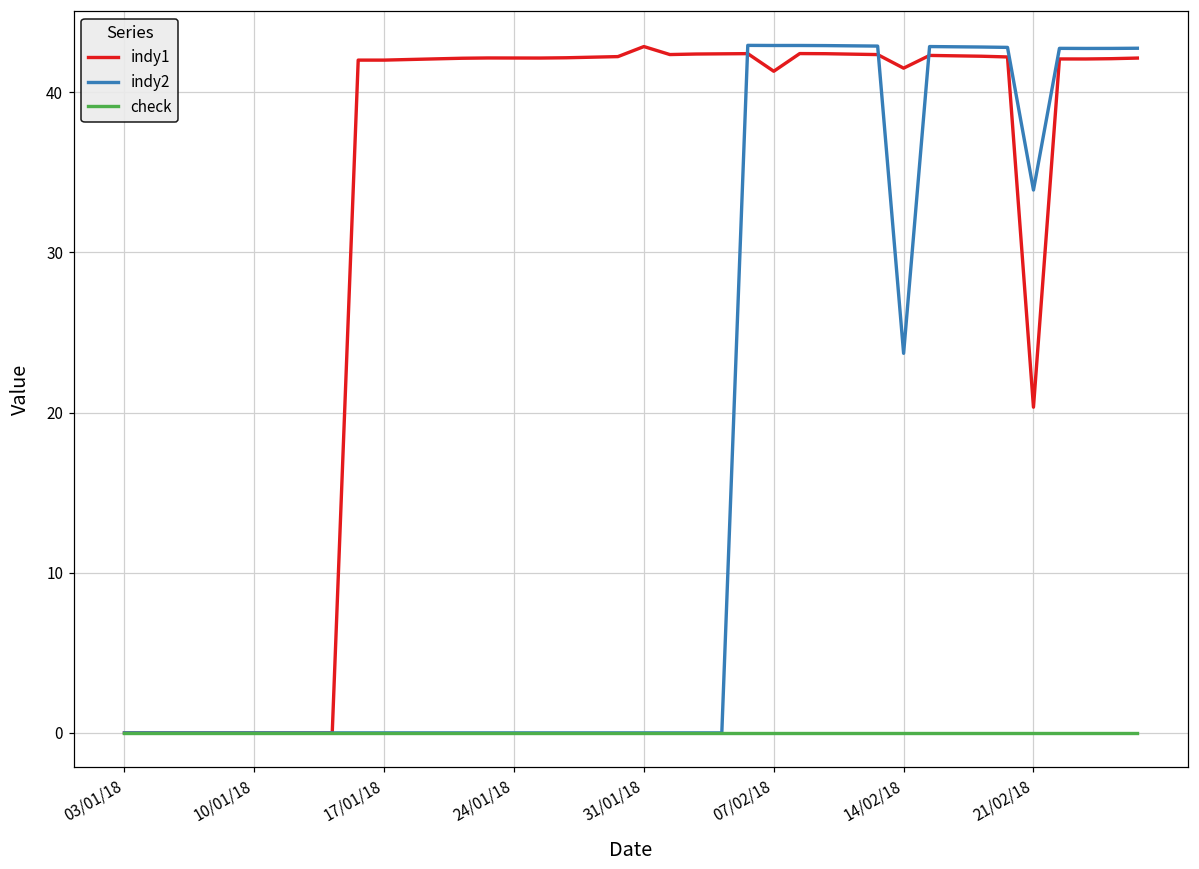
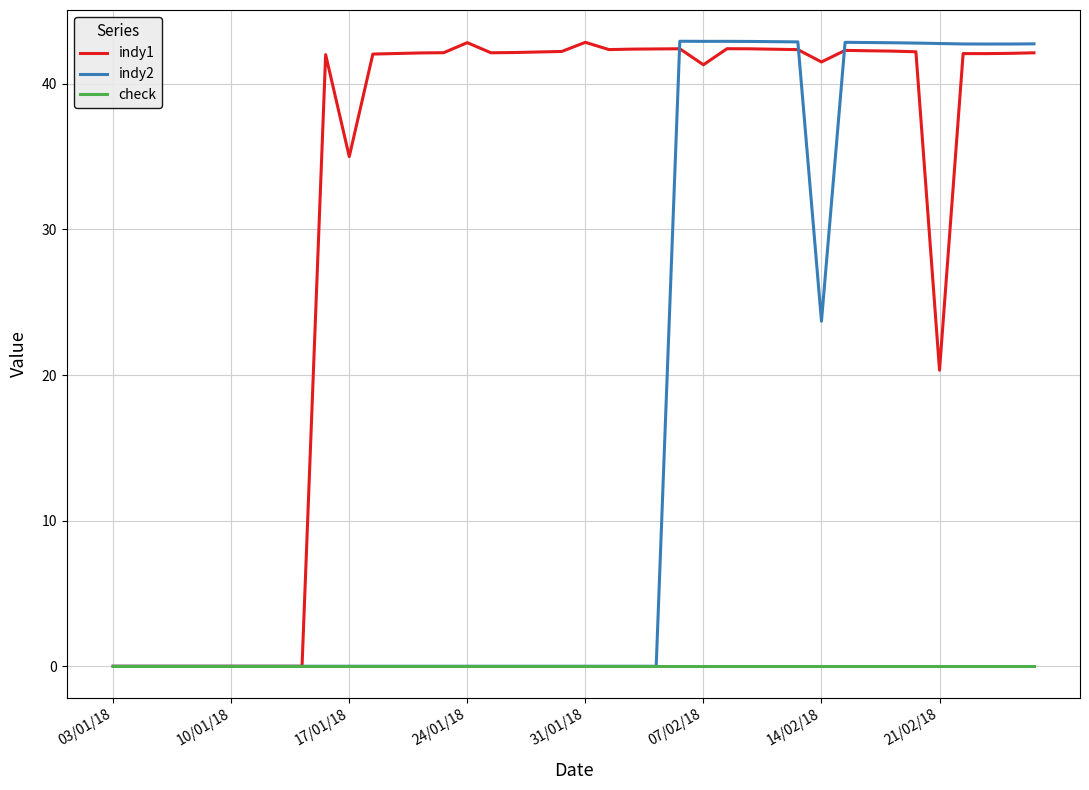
indy1, 17/01/18: 42 -> 35
indy1, 24/01/18: 42.1 -> 42.8
indy2, 21/02/18: 33.9 -> 42.8
